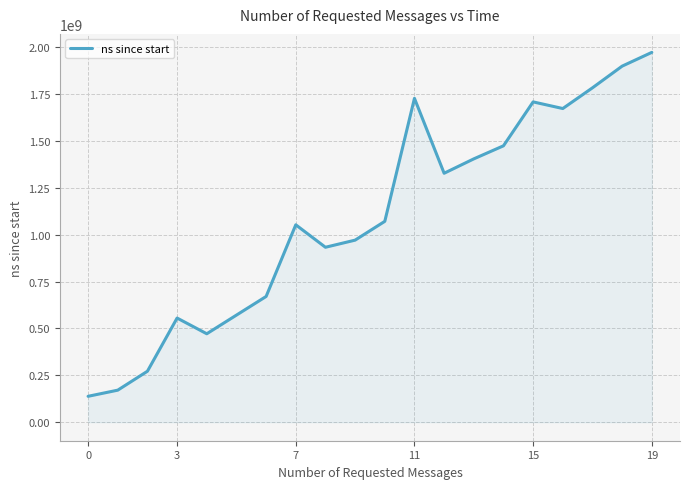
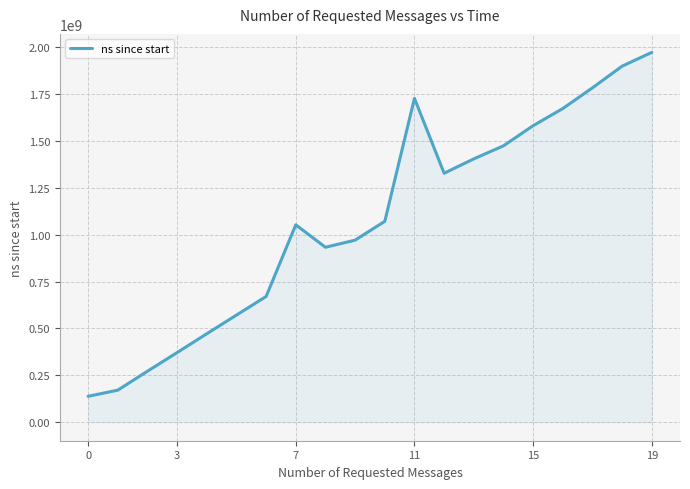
3: 560000000 -> 370000000
15: 1710000000 -> 1580000000
